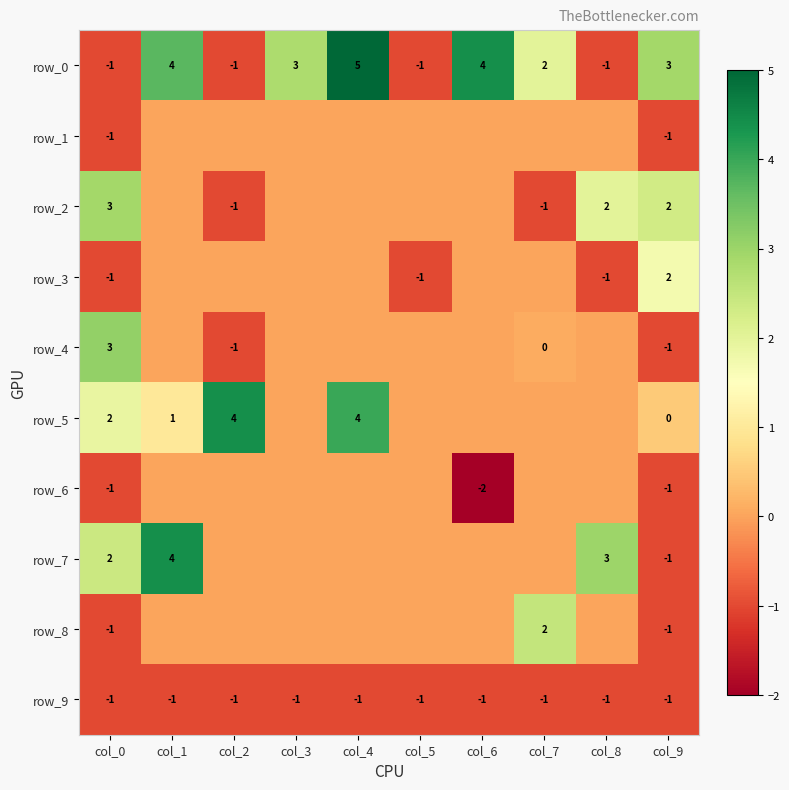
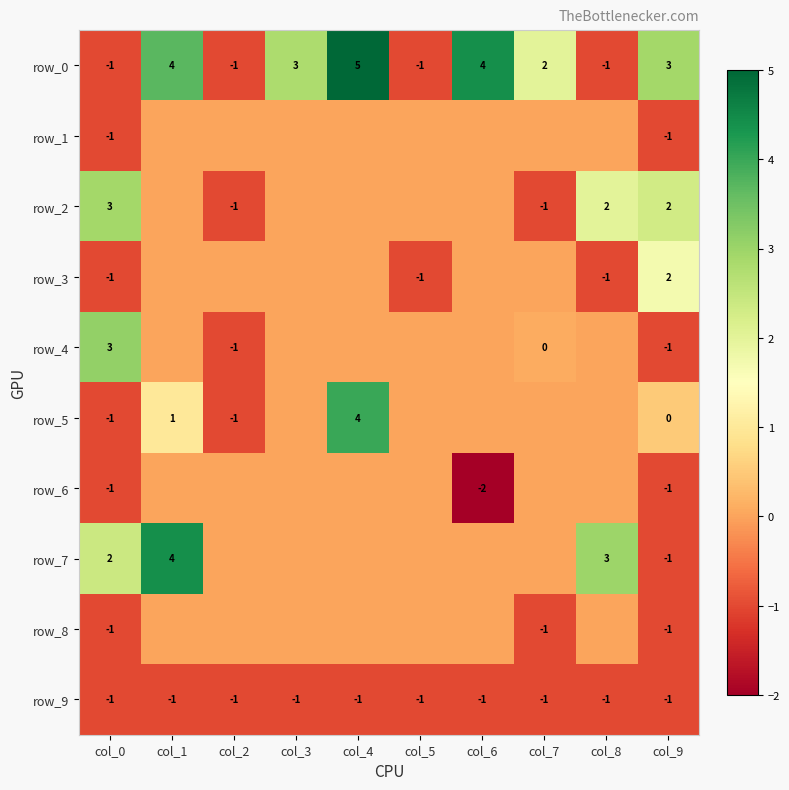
row_5, col_0: 2 -> -1
row_5, col_2: 4 -> -1
row_8, col_7: 2 -> -1
